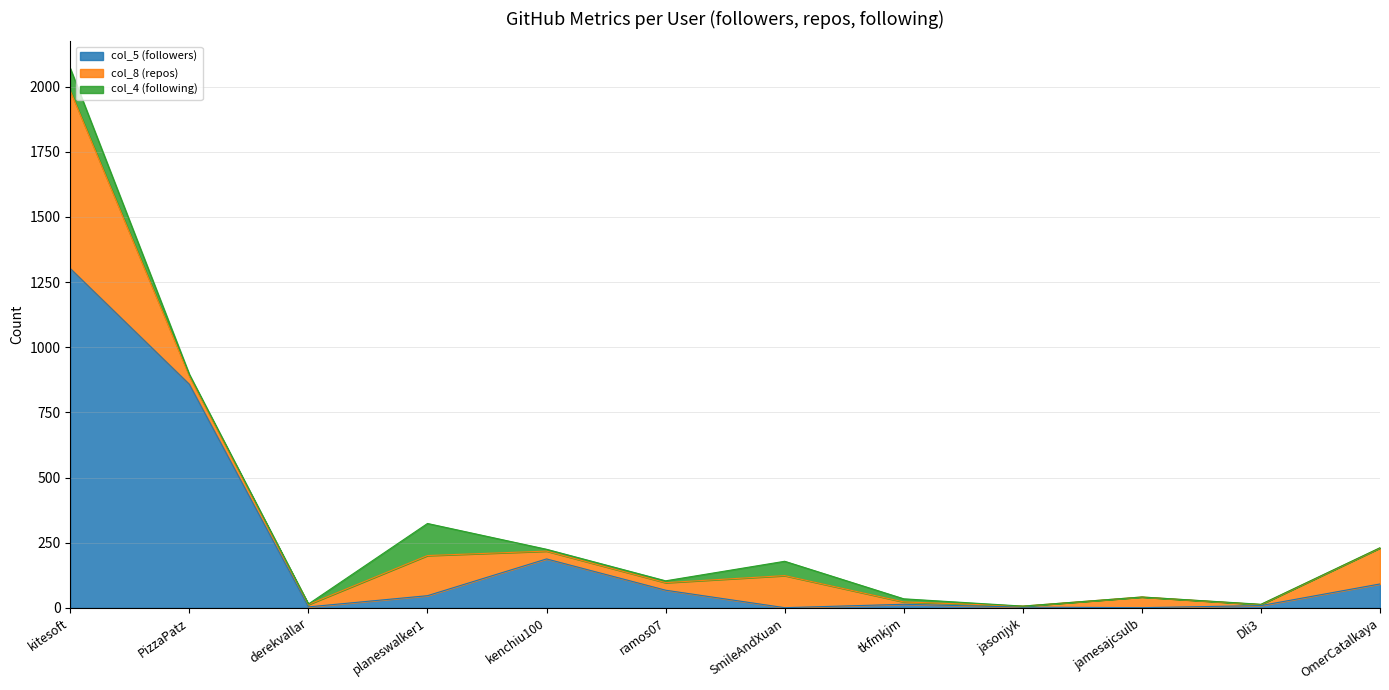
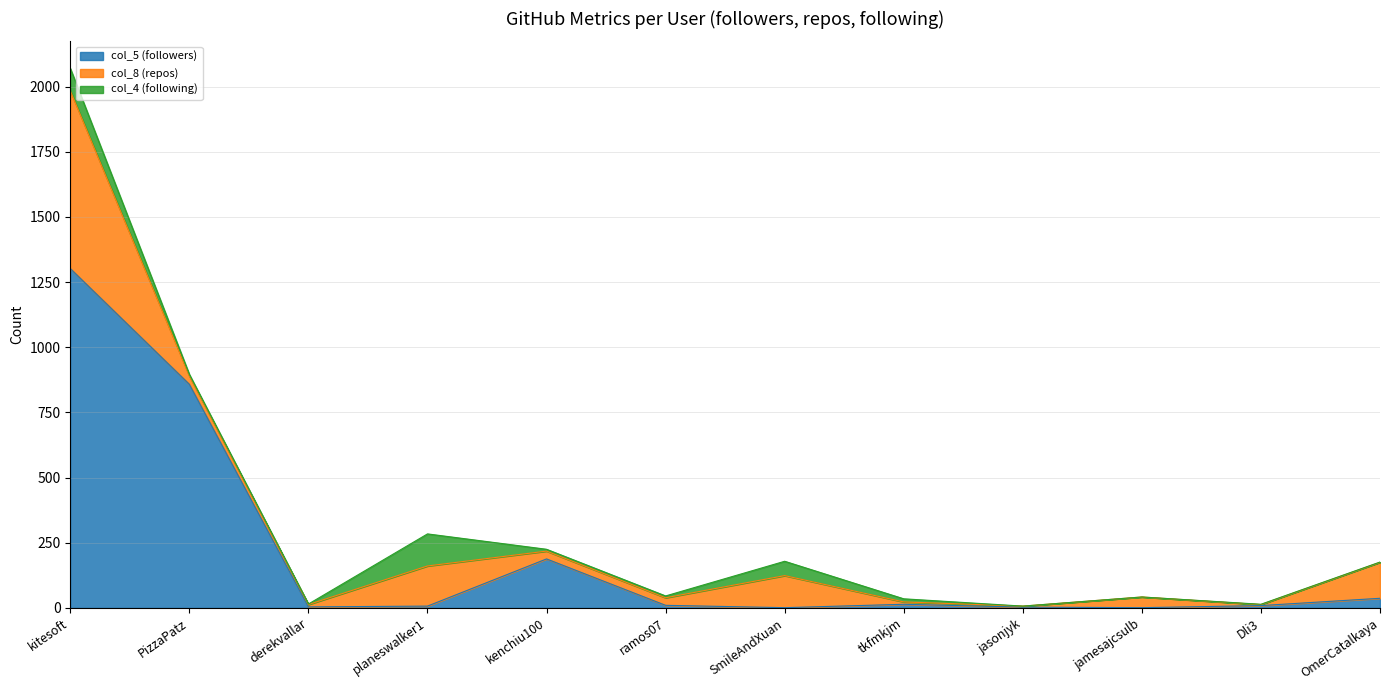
col_5 (followers), planeswalker1: 50 -> 10
col_5 (followers), ramos07: 70 -> 10
col_5 (followers), OmerCatalkaya: 90 -> 40
